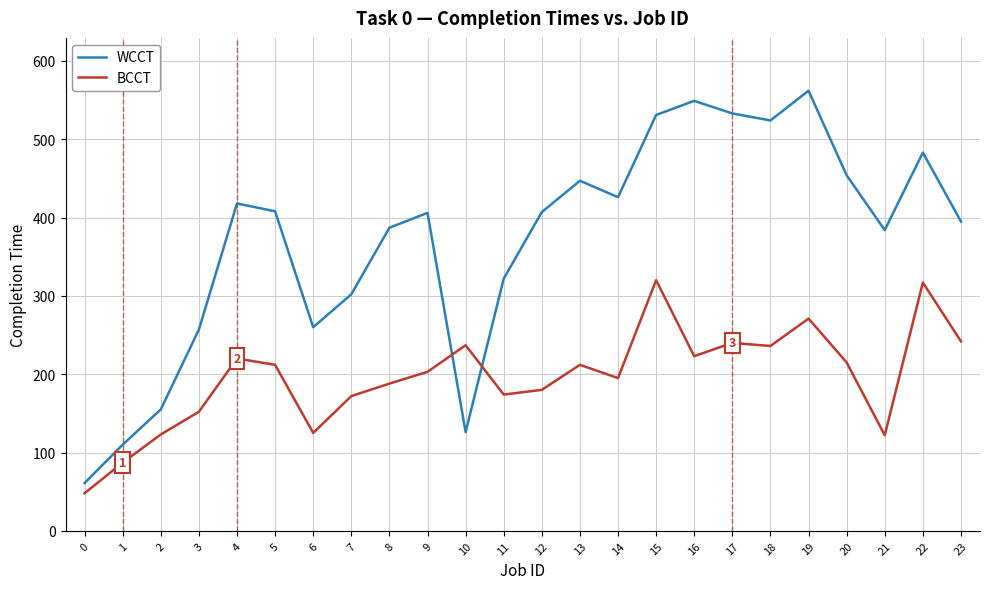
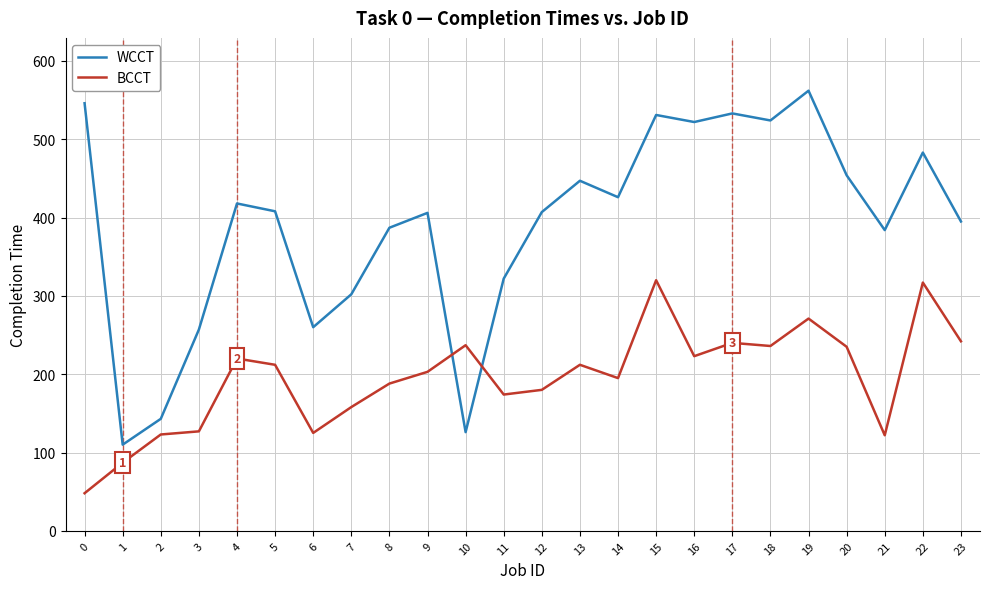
WCCT, 0: 60 -> 550
WCCT, 2: 160 -> 140
BCCT, 3: 150 -> 130
BCCT, 7: 170 -> 160
WCCT, 16: 550 -> 520
BCCT, 20: 220 -> 240
